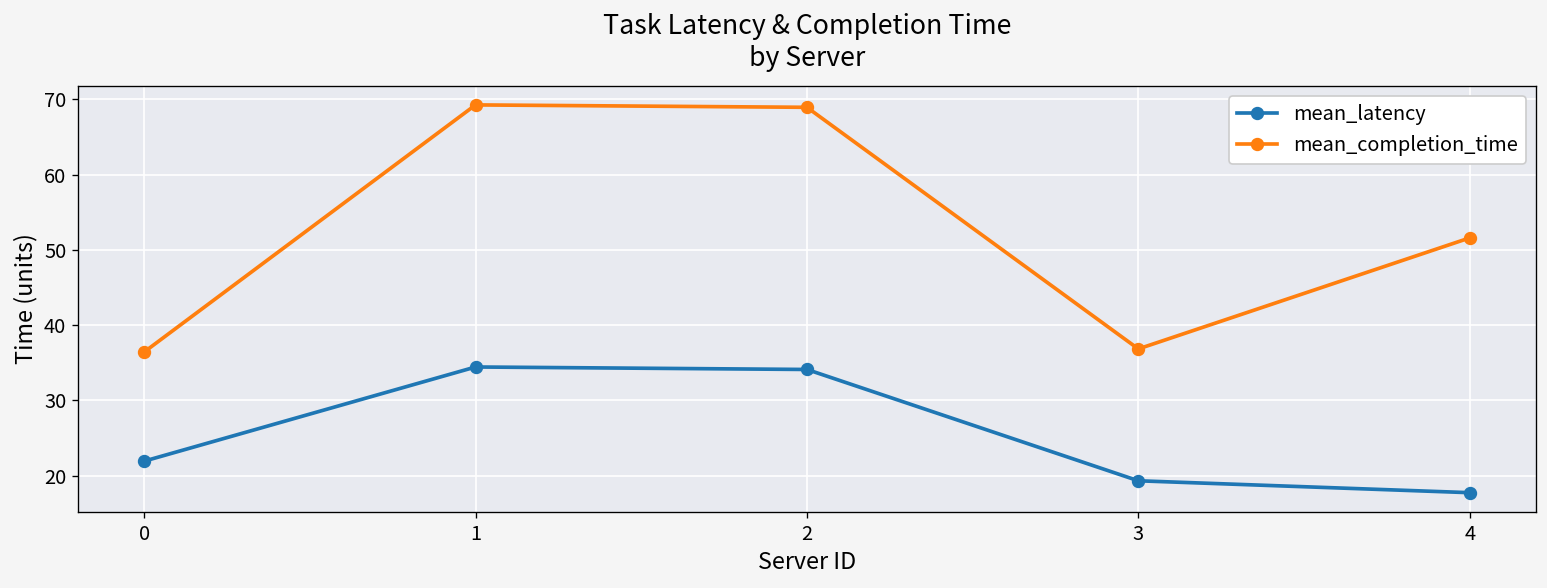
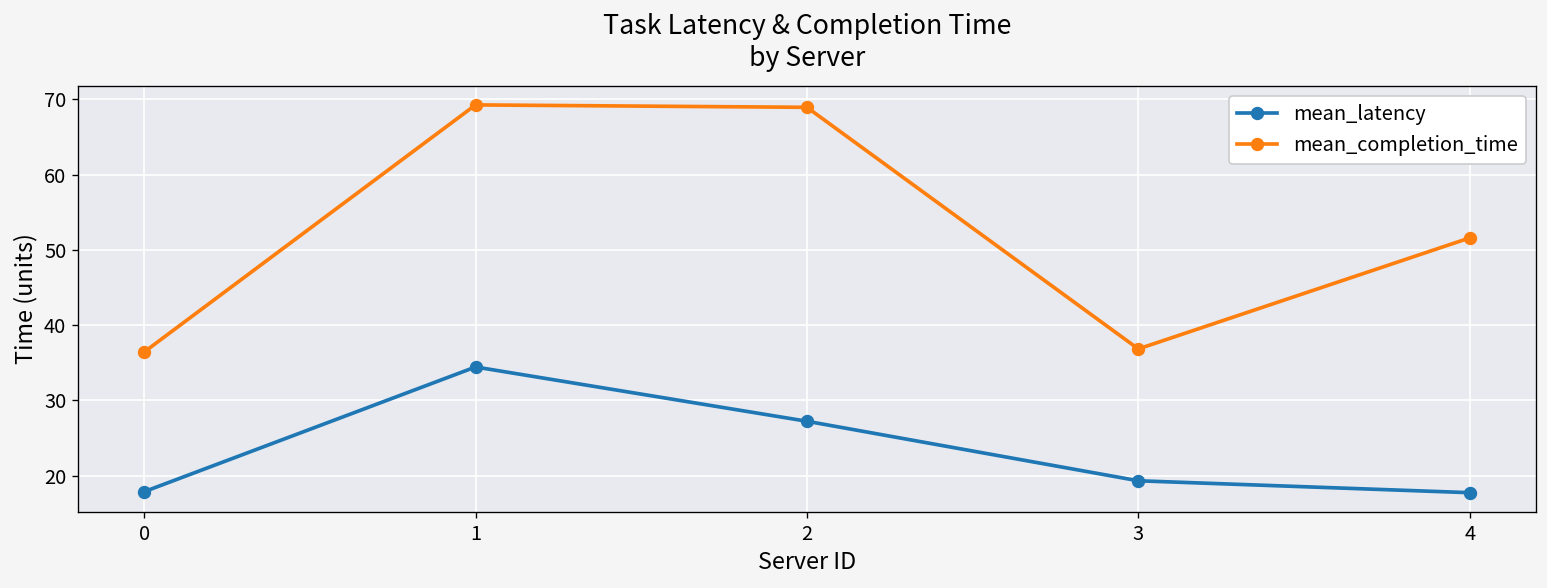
mean_latency, 0: 22 -> 18
mean_latency, 2: 34 -> 27
